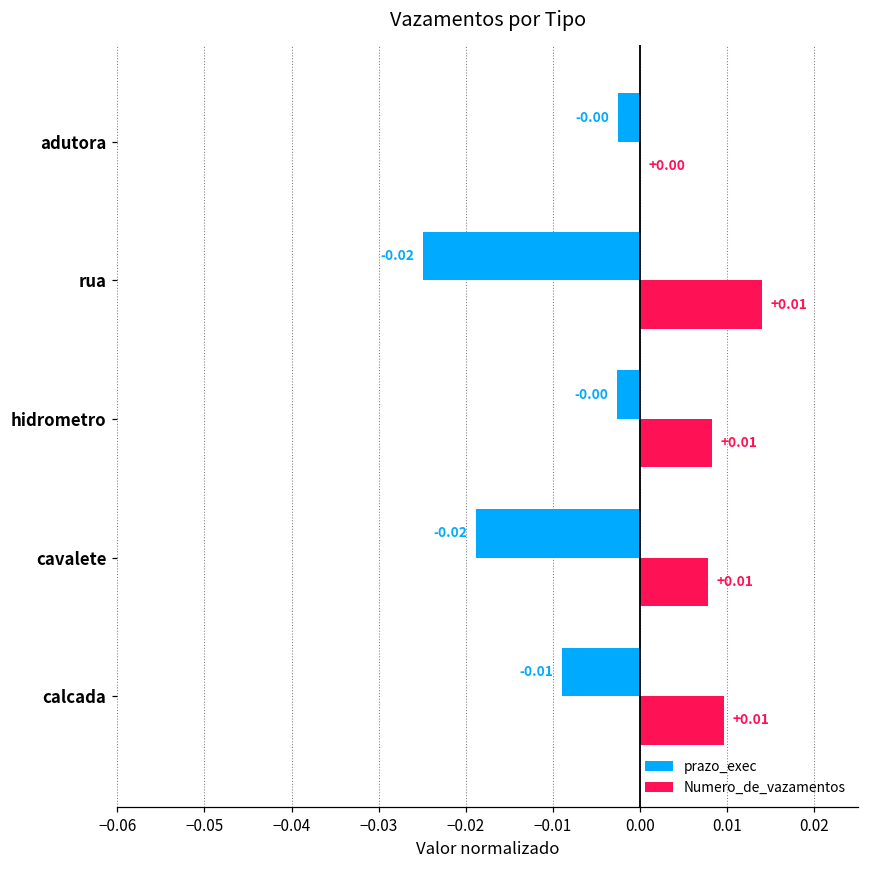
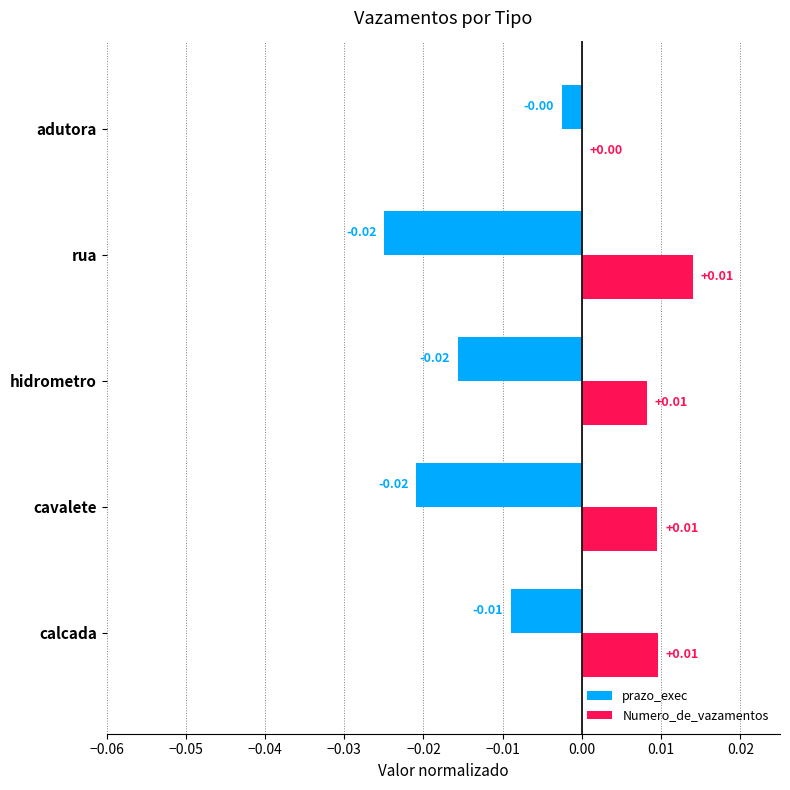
prazo_exec, hidrometro: -0.00 -> -0.02
prazo_exec, cavalete: -0.019 -> -0.021
Numero_de_vazamentos, cavalete: 0.008 -> 0.010
